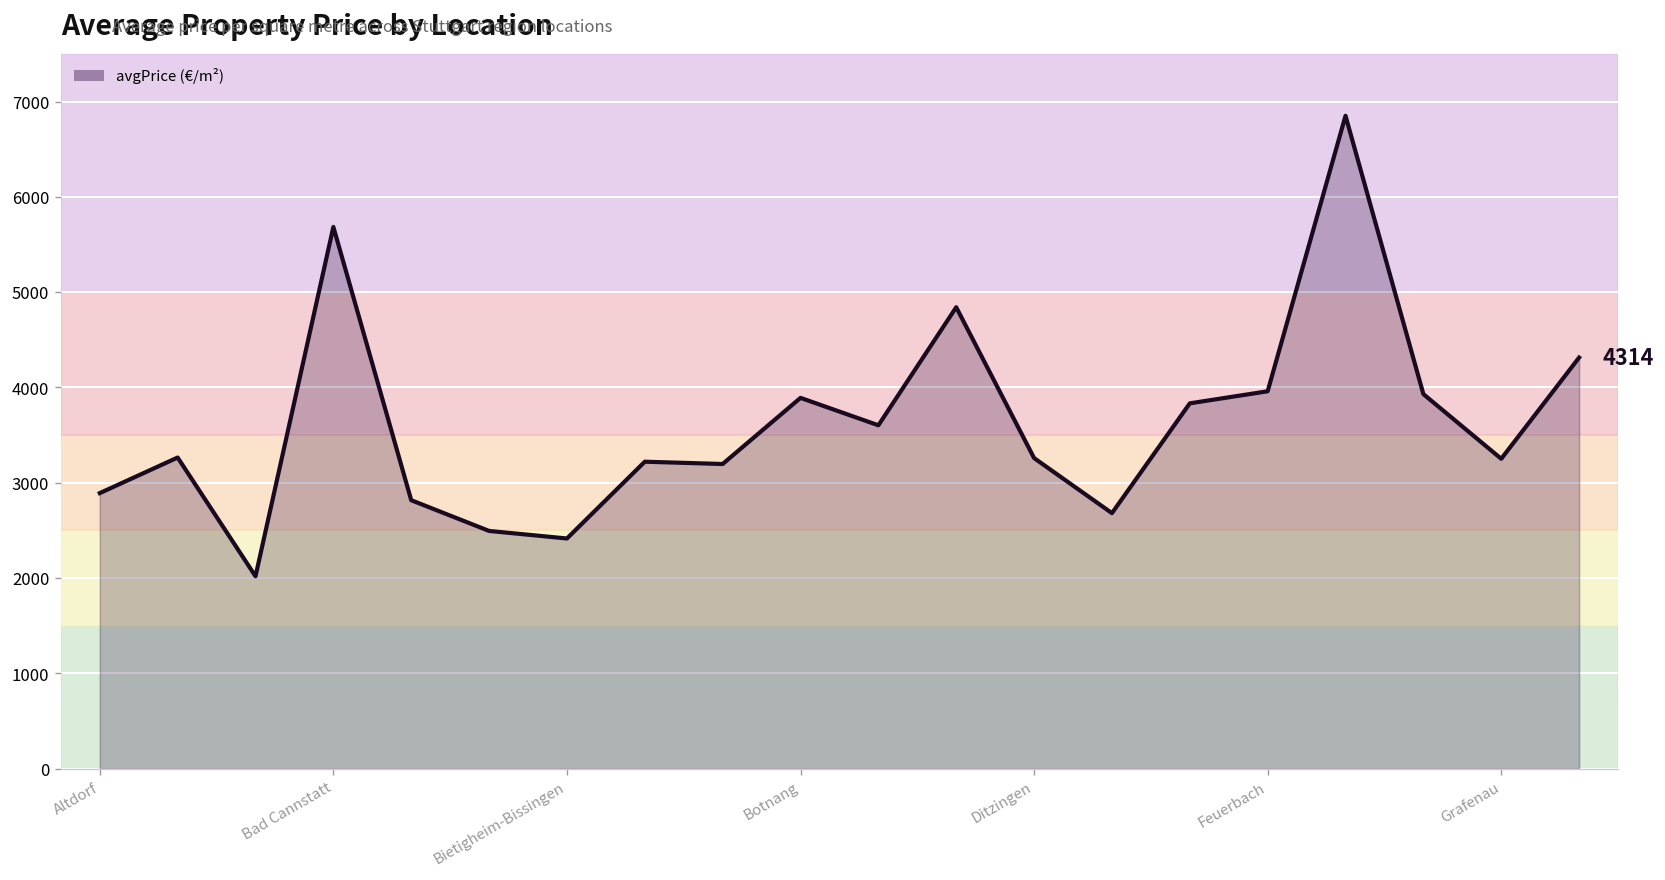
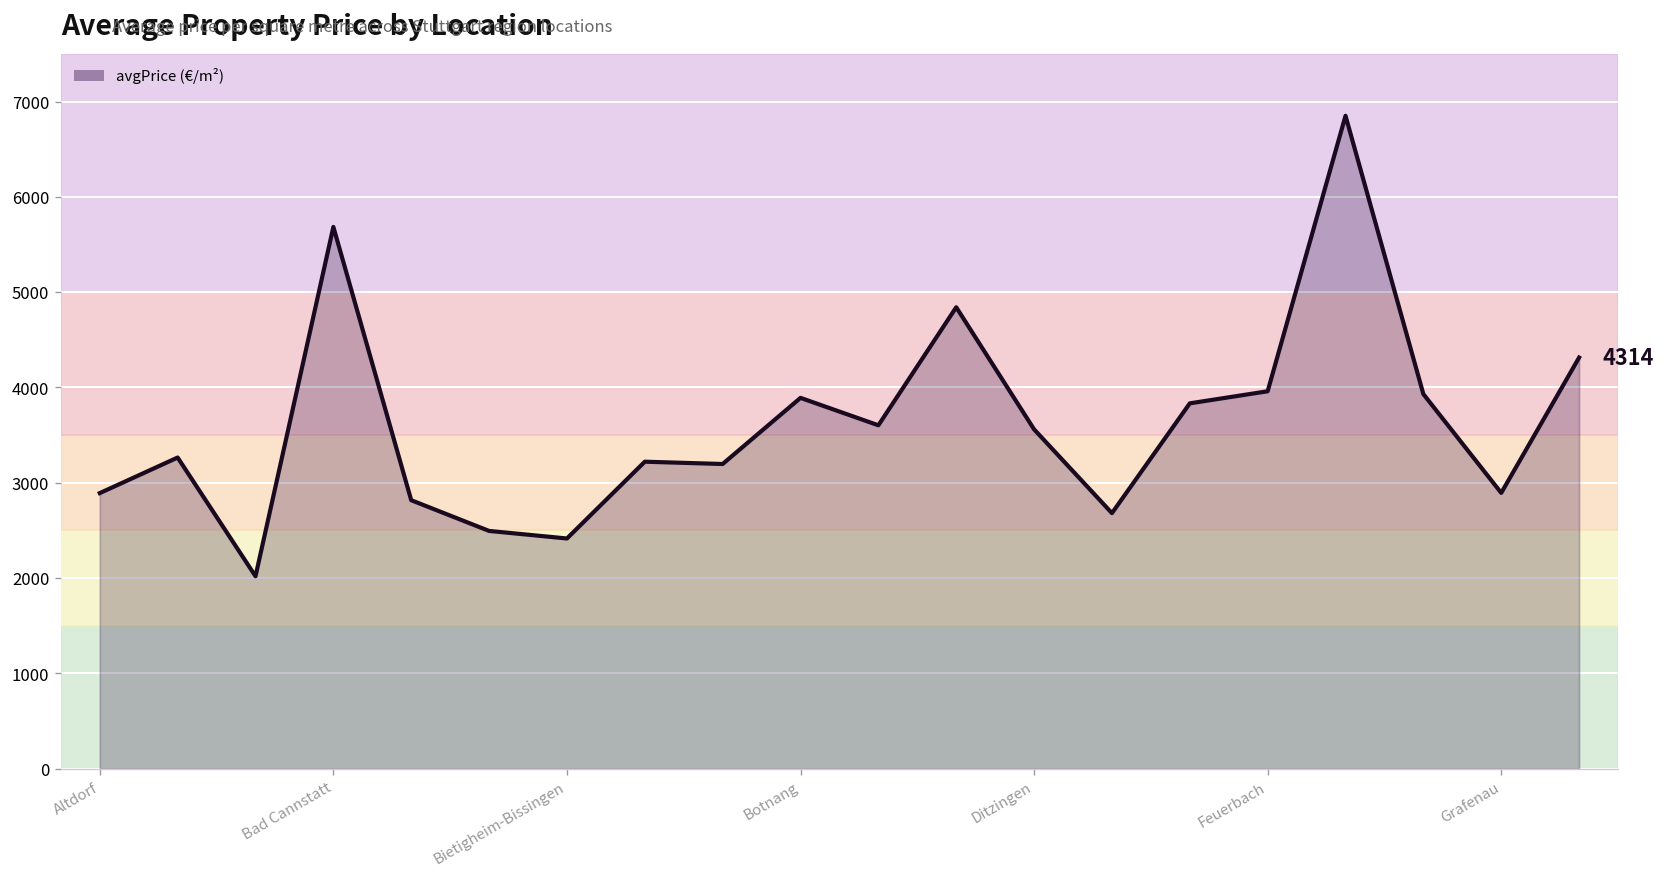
Ditzingen: 3300 -> 3600
Grafenau: 3300 -> 2900
